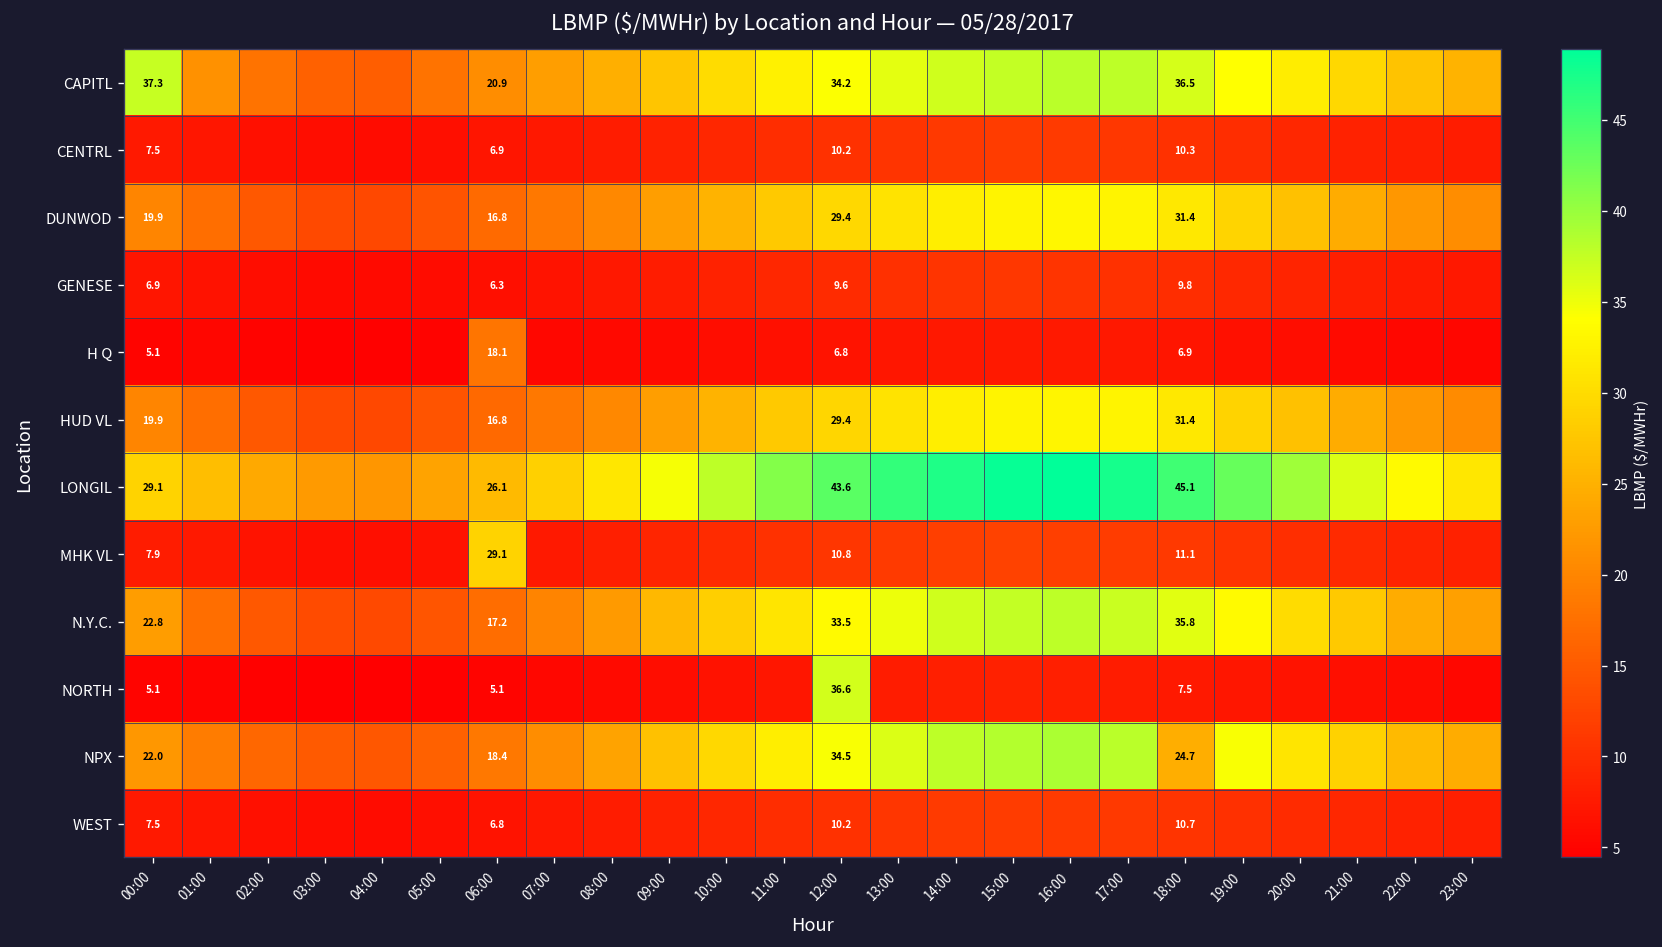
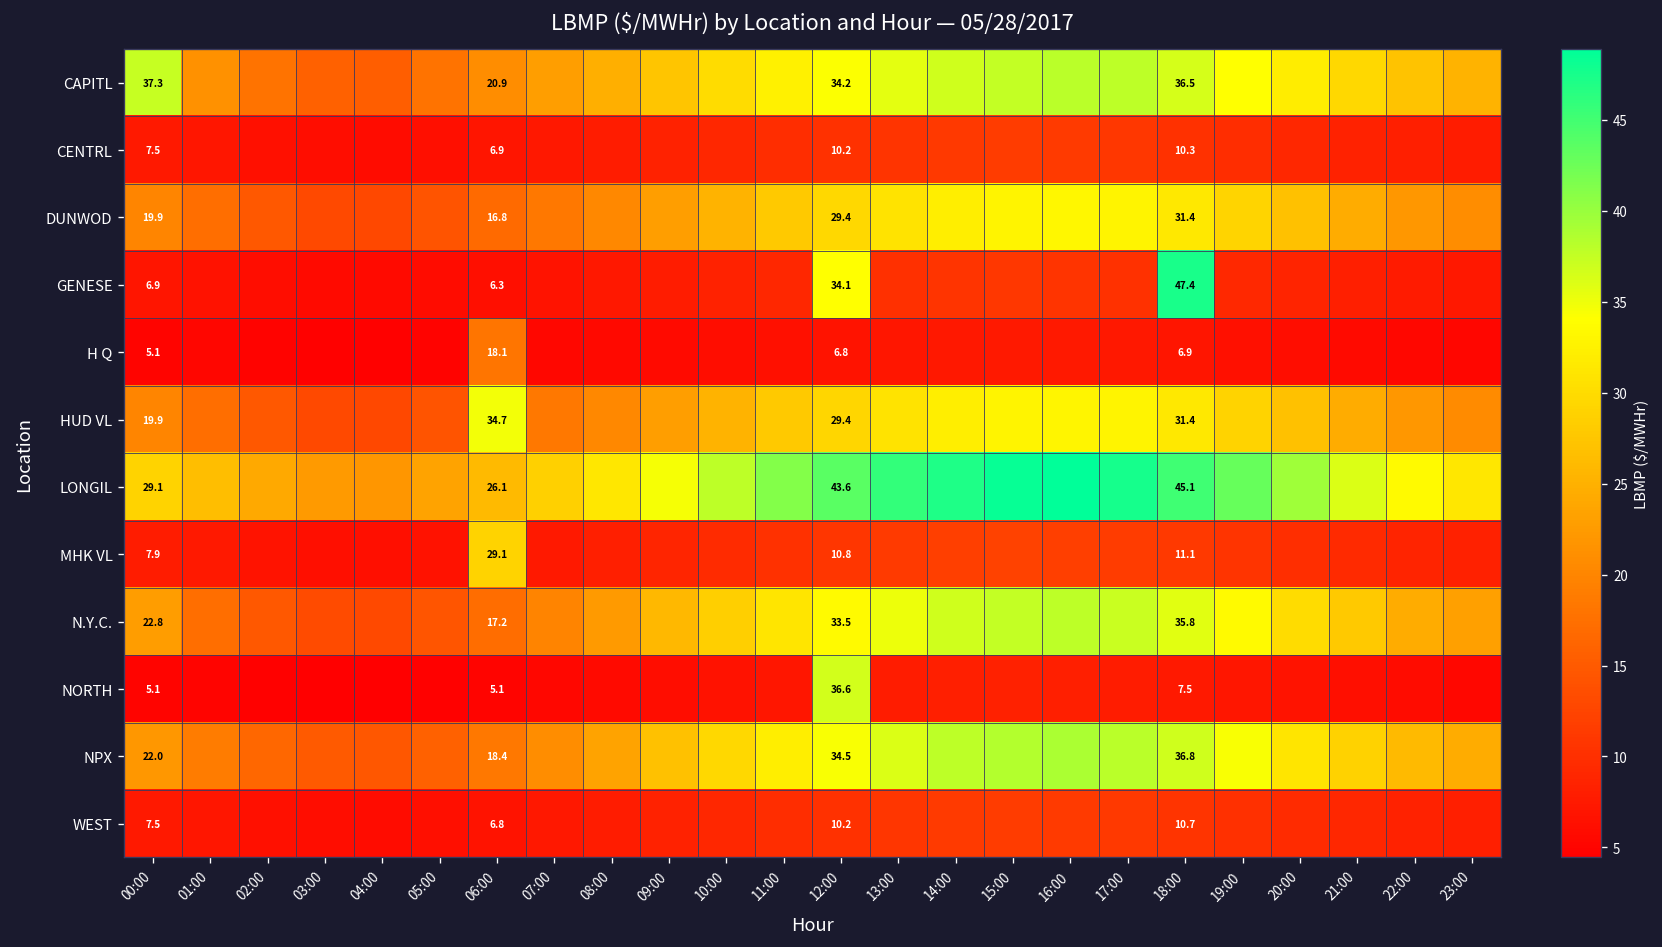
GENESE, 12:00: 9.6 -> 34.1
GENESE, 18:00: 9.8 -> 47.4
HUD VL, 06:00: 16.8 -> 34.7
NPX, 18:00: 24.7 -> 36.8
